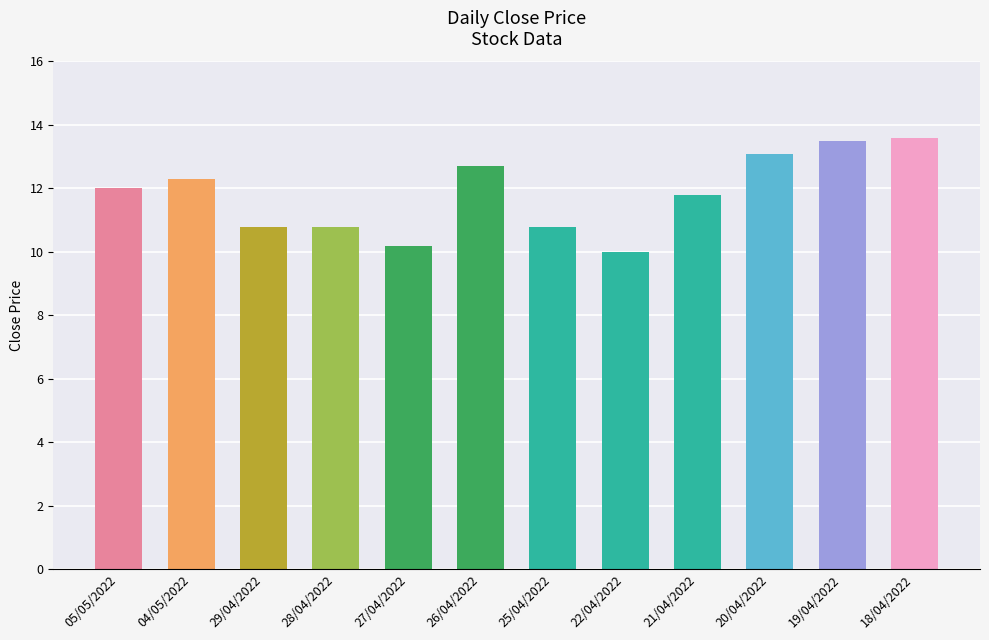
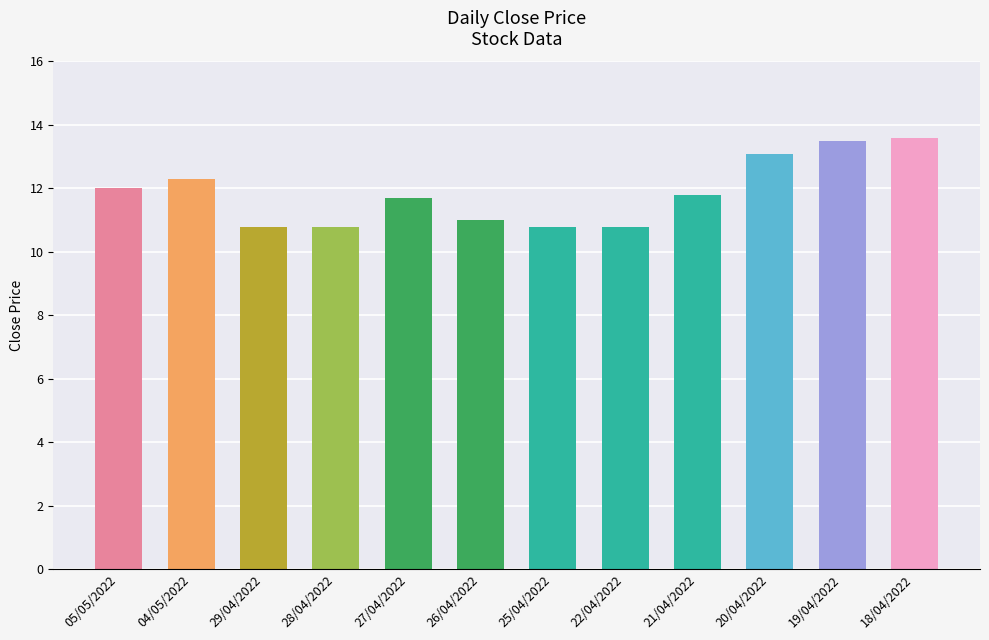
27/04/2022: 10.2 -> 11.7
26/04/2022: 12.7 -> 11.0
22/04/2022: 10.0 -> 10.8
